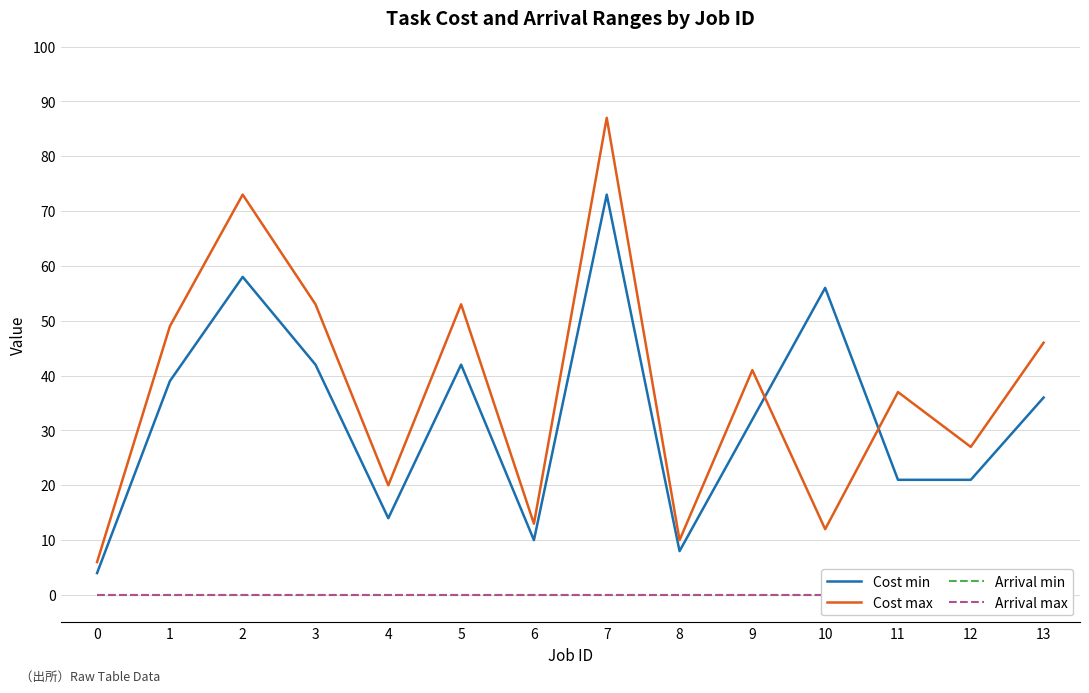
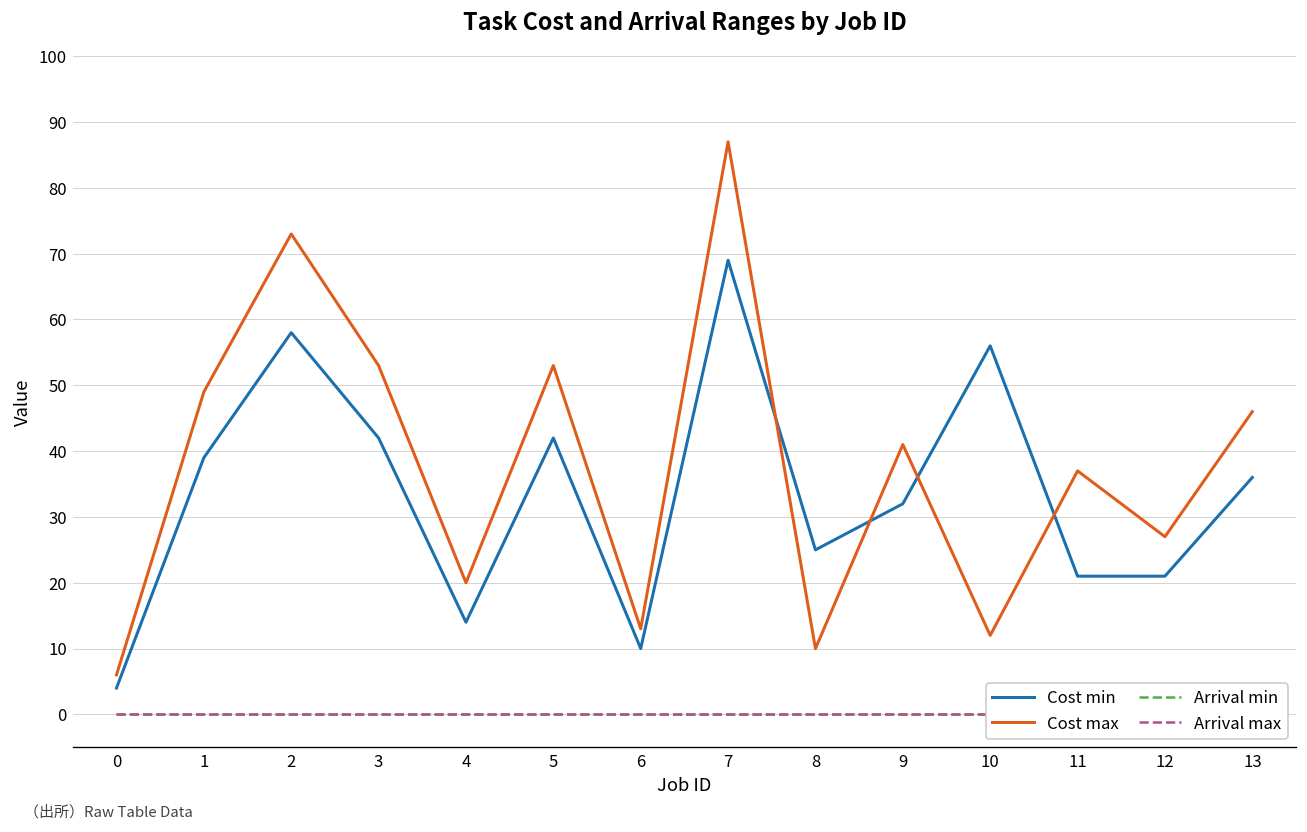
Cost min, 7: 73 -> 69
Cost min, 8: 8 -> 25
